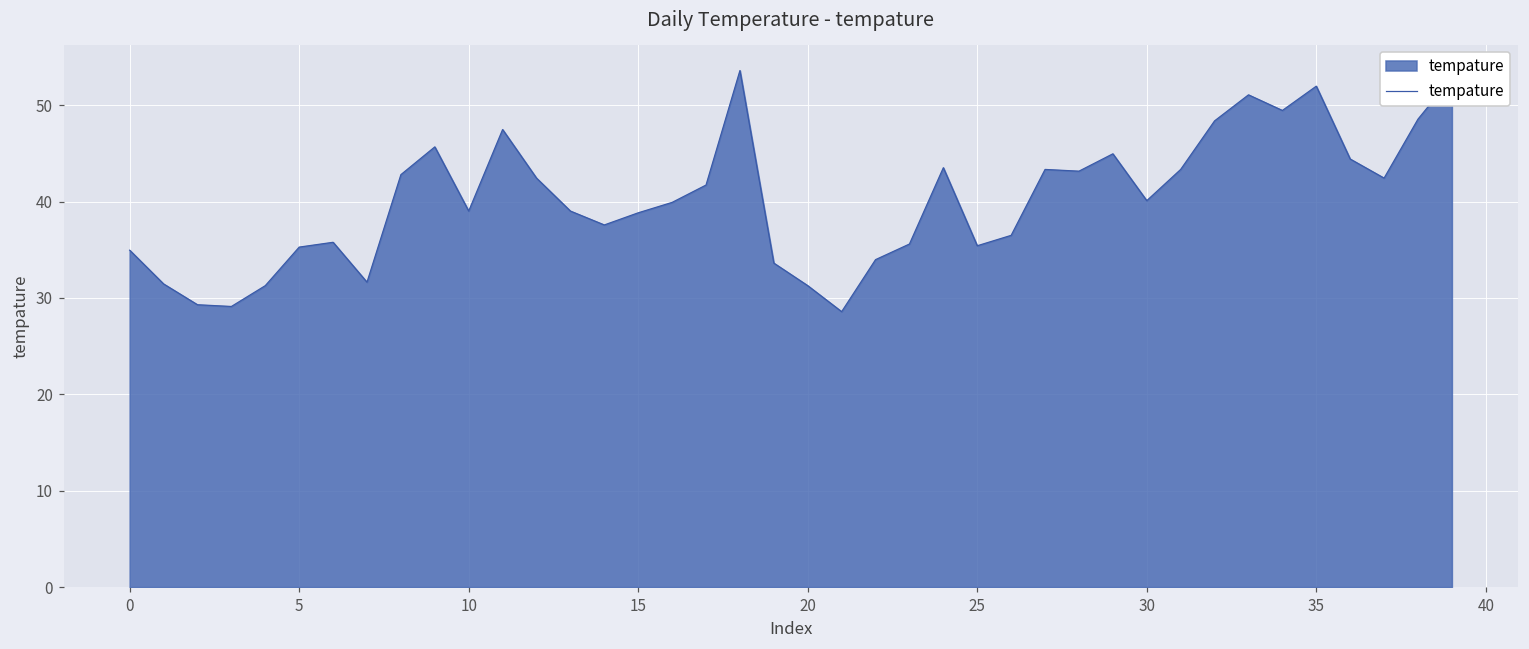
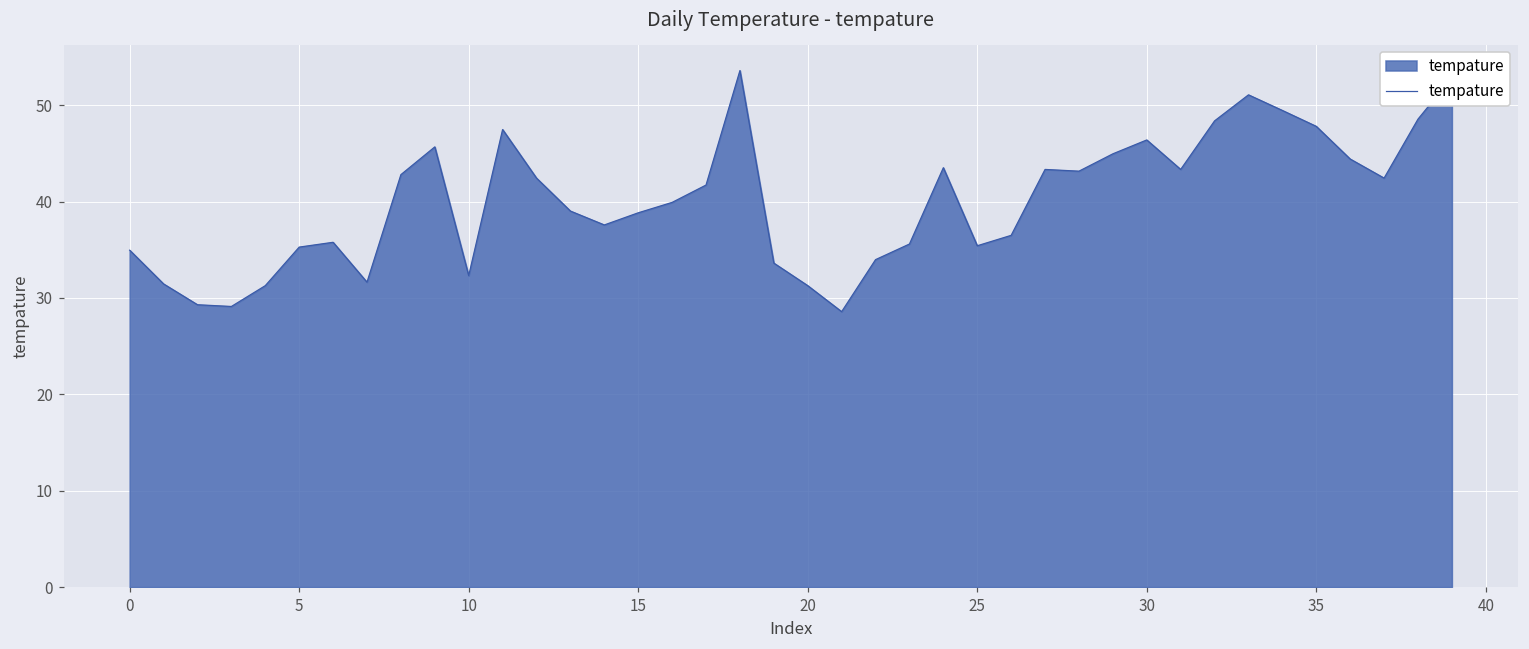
10: 39 -> 32
30: 40 -> 46
35: 52 -> 48
